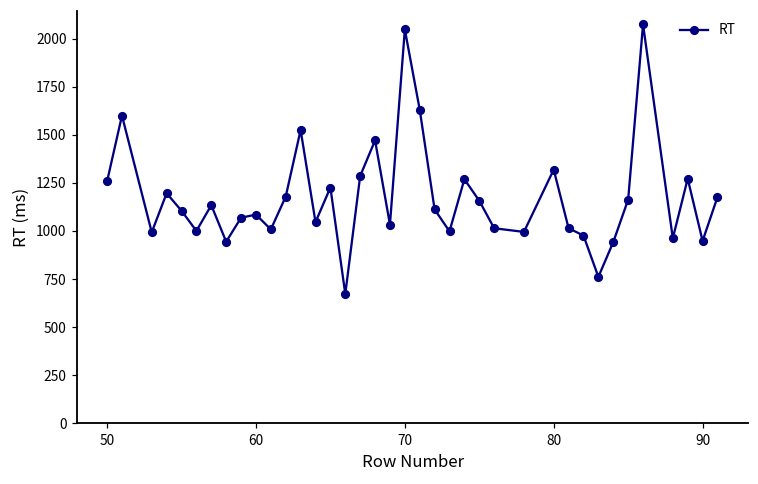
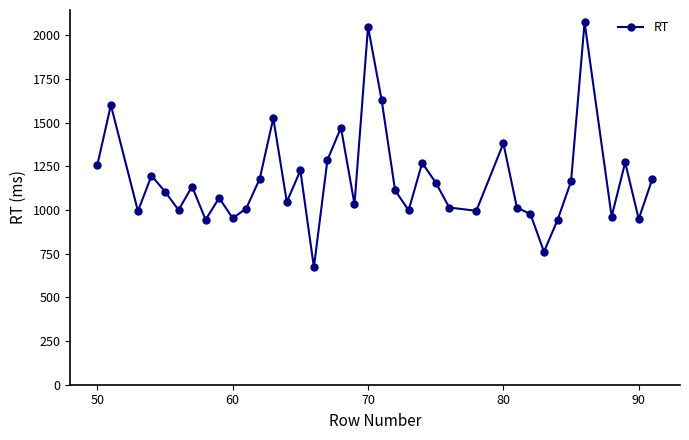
60: 1090 -> 950
80: 1320 -> 1380
